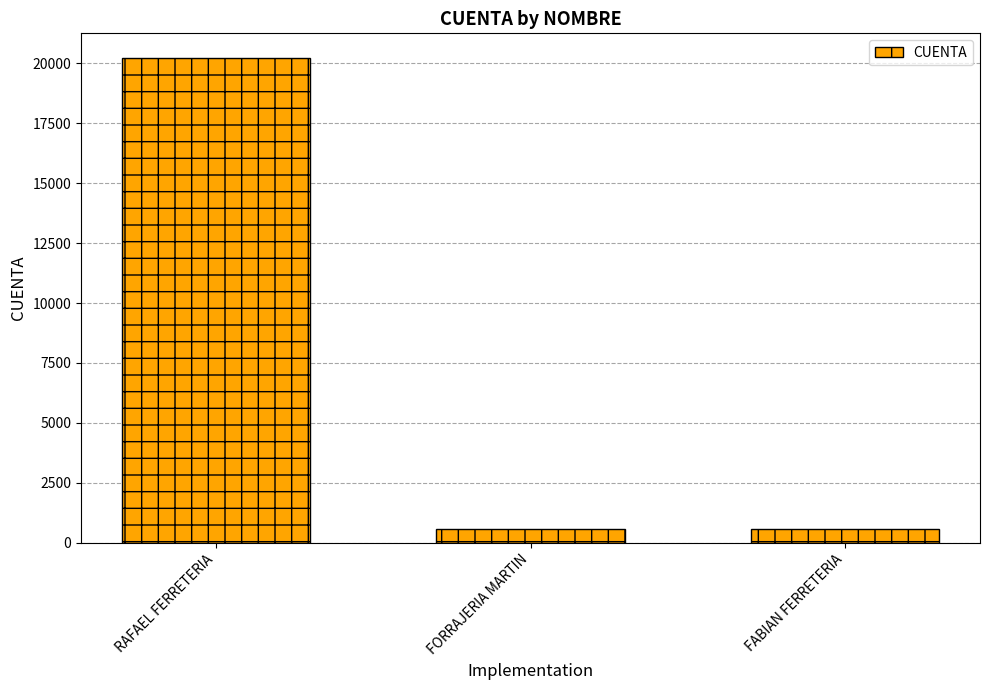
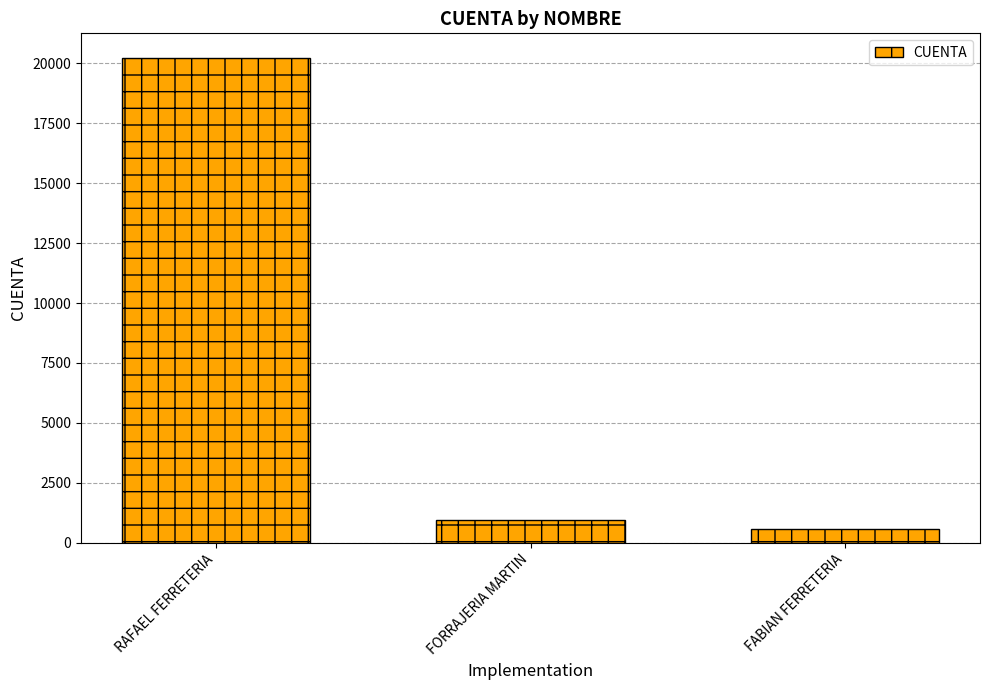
FORRAJERIA MARTIN: 600 -> 1000
